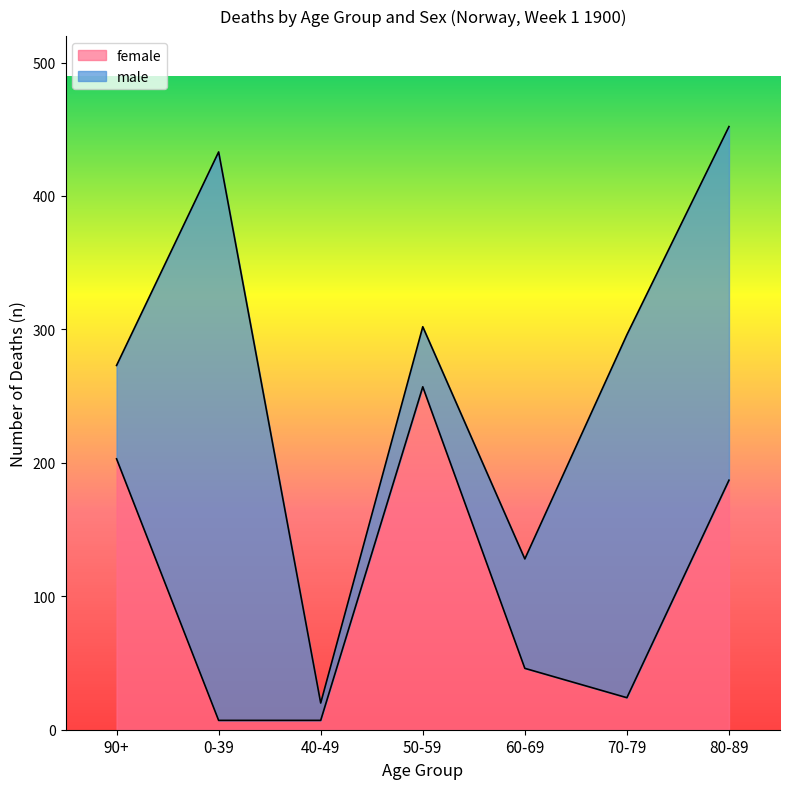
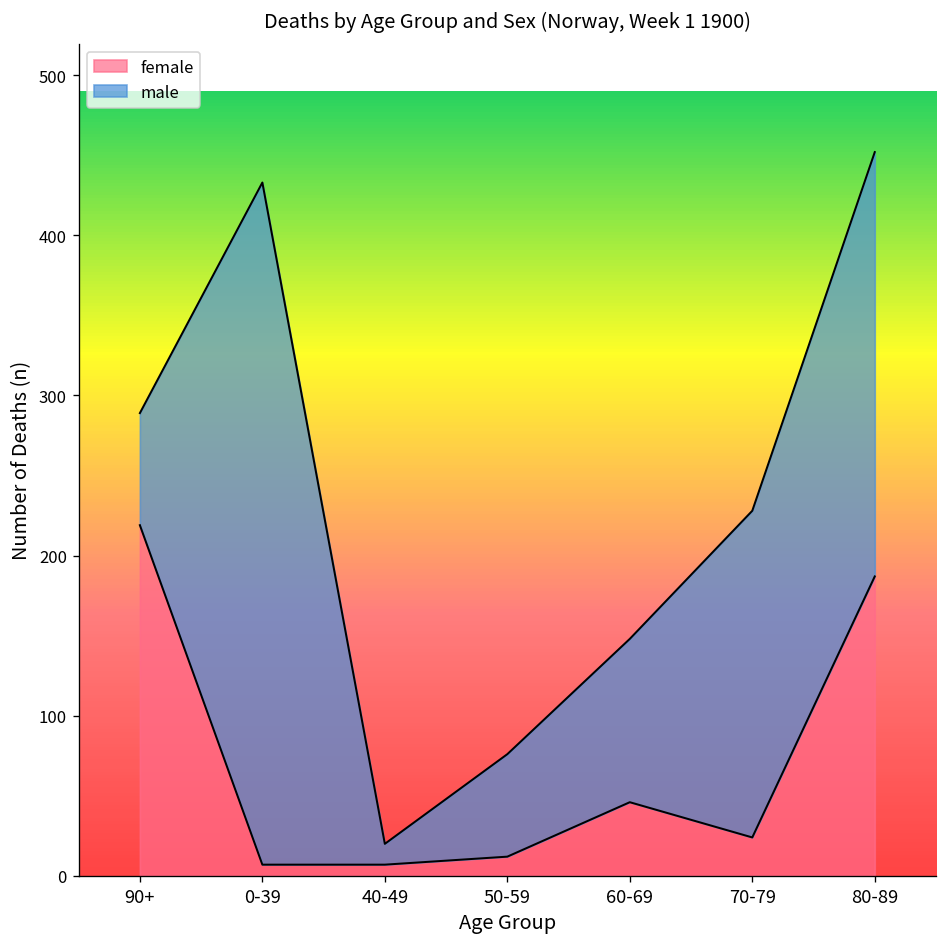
female, 90+: 203 -> 219
female, 50-59: 257 -> 12
male, 50-59: 45 -> 64
male, 60-69: 82 -> 102
male, 70-79: 272 -> 204
